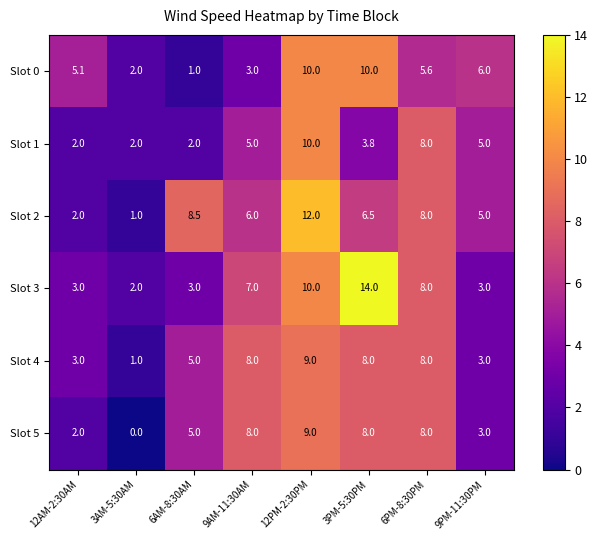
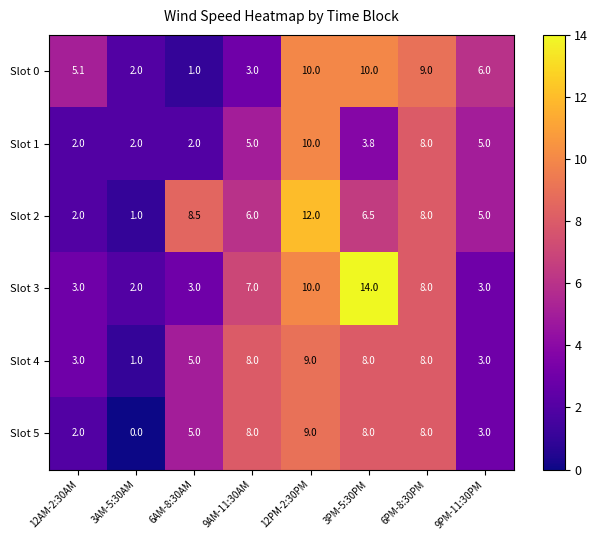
Slot 0, 6PM-8:30PM: 5.6 -> 9.0
